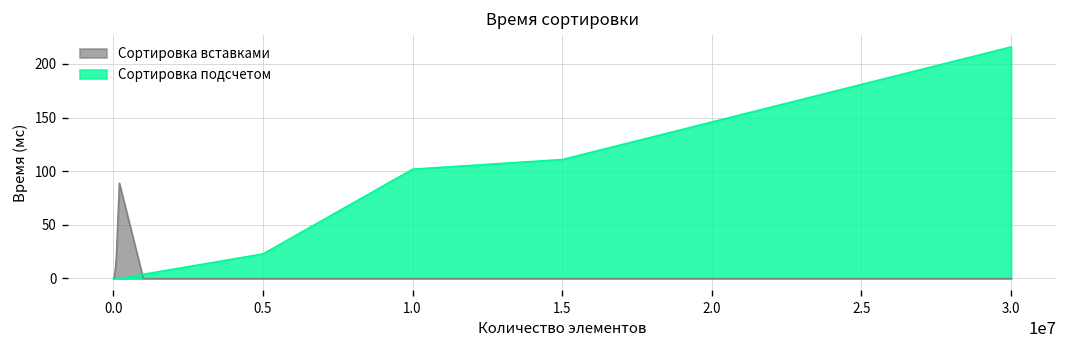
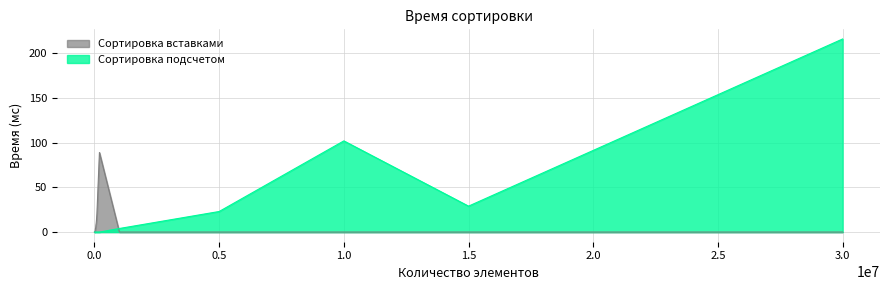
Сортировка подсчетом, 1.5: 110 -> 30
